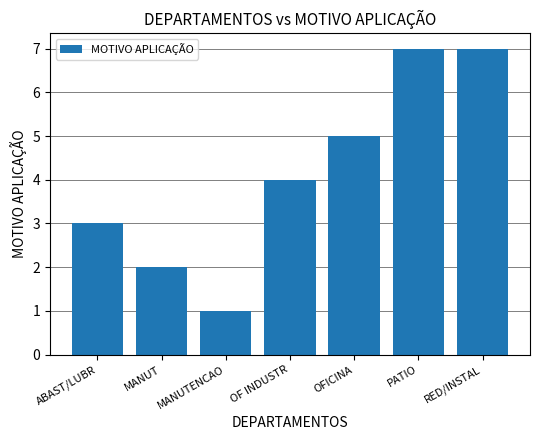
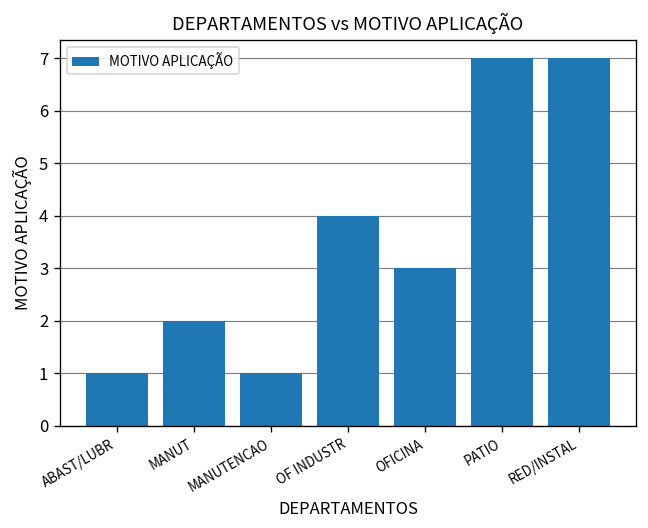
ABAST/LUBR: 3 -> 1
OFICINA: 5 -> 3
